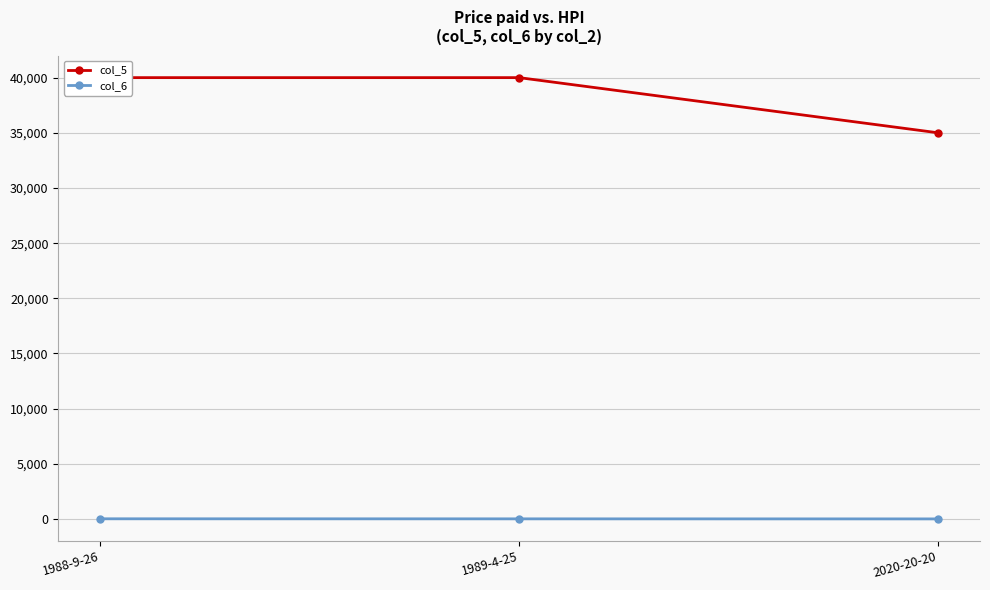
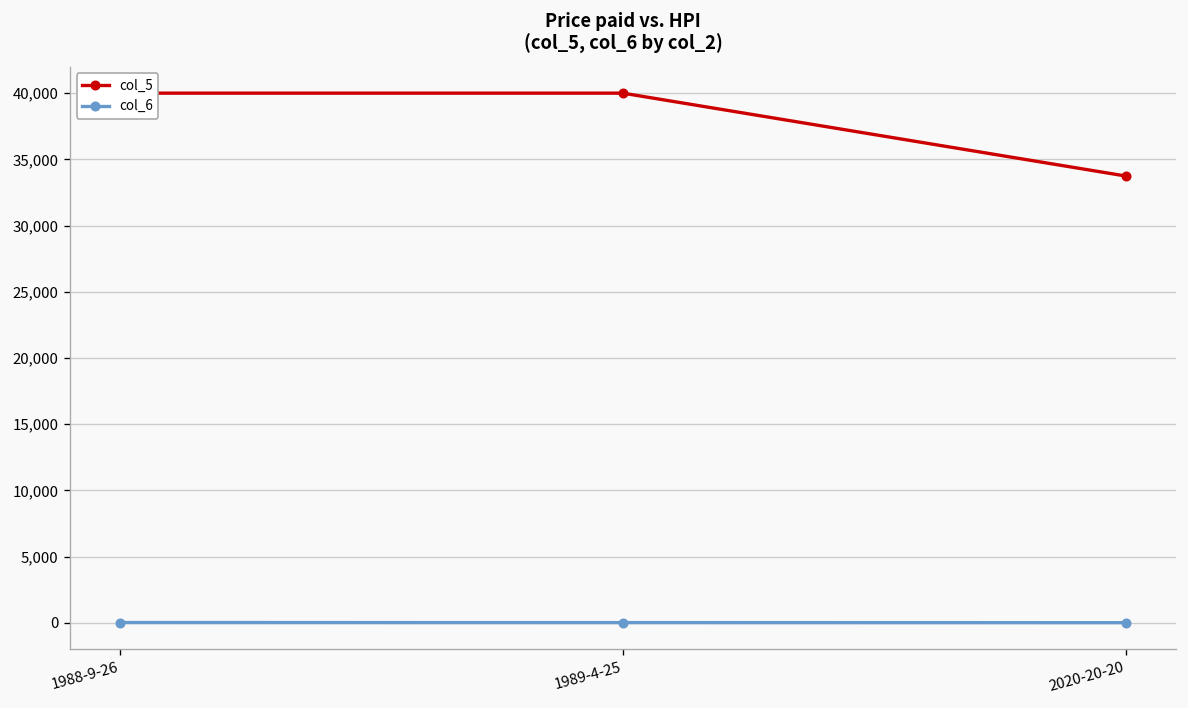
col_5, 2020-20-20: 35,000 -> 33,700
